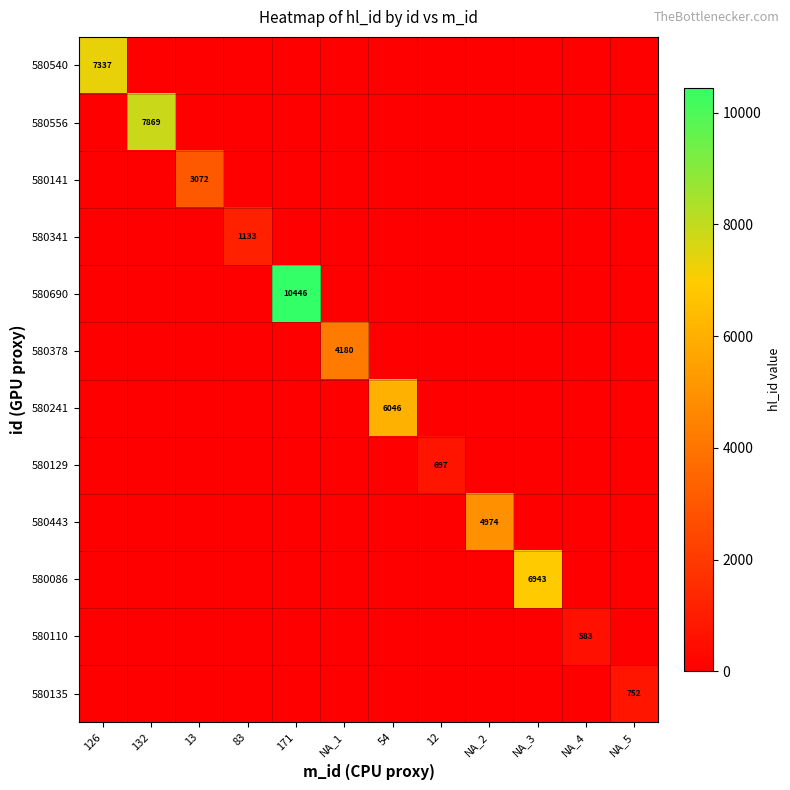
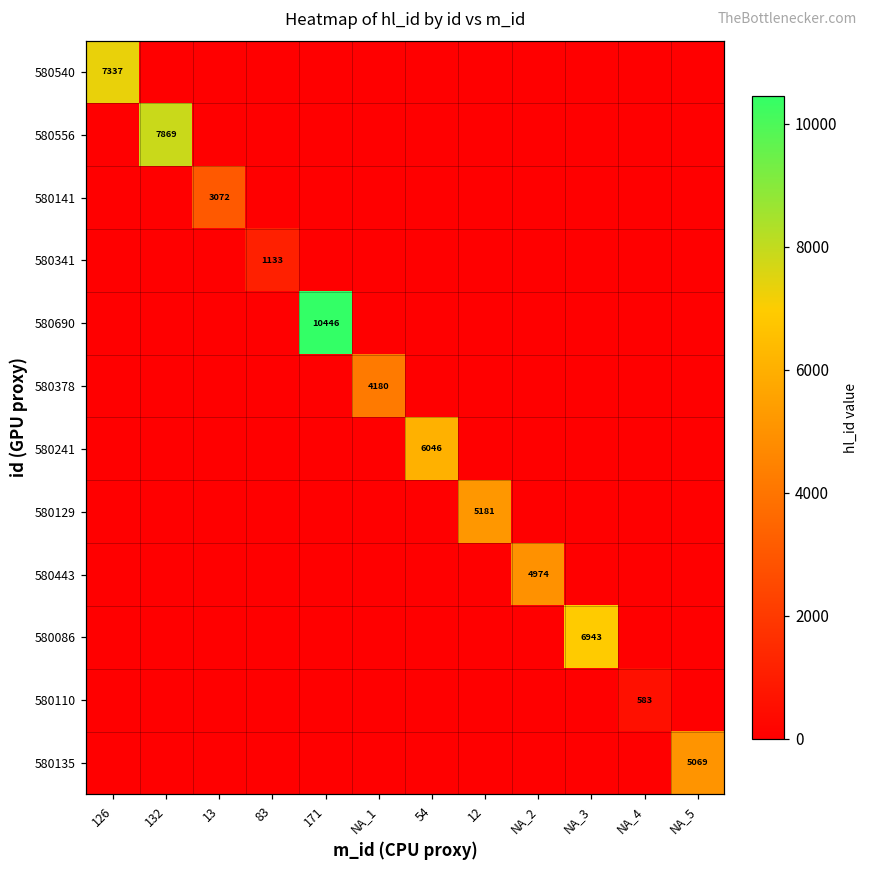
580129, 12: 697 -> 5181
580135, NA_5: 752 -> 5069
